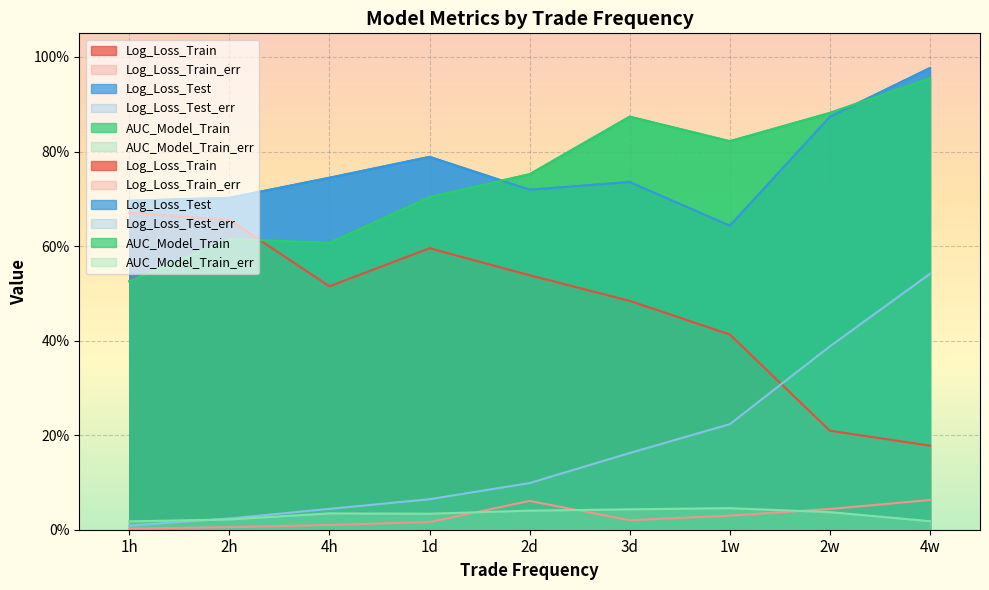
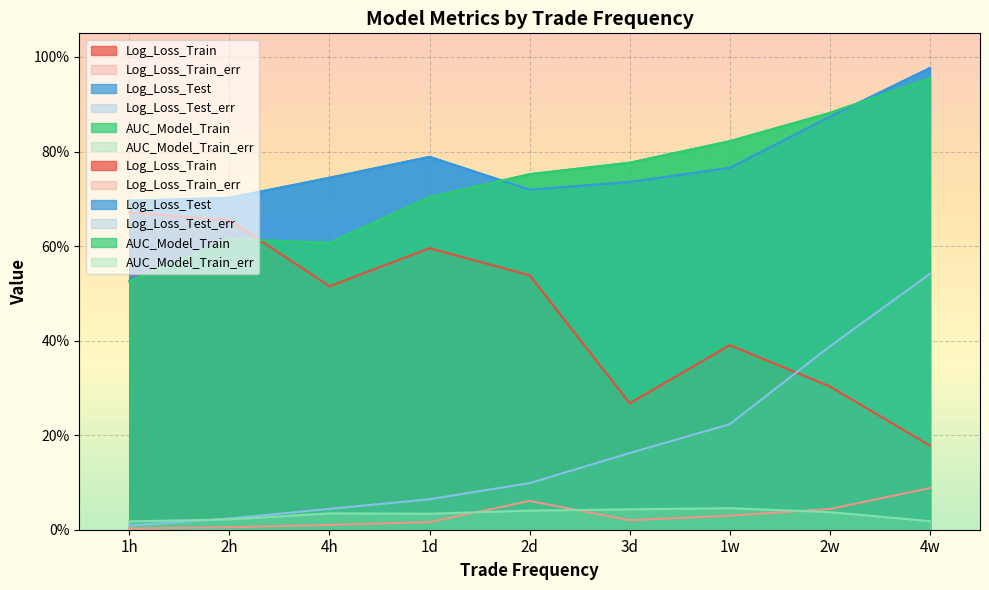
Log_Loss_Train, 3d: 48% -> 27%
AUC_Model_Train, 3d: 87% -> 78%
Log_Loss_Train, 1w: 41% -> 39%
Log_Loss_Test, 1w: 64% -> 77%
Log_Loss_Train, 2w: 21% -> 30%
Log_Loss_Train_err, 4w: 6% -> 9%
